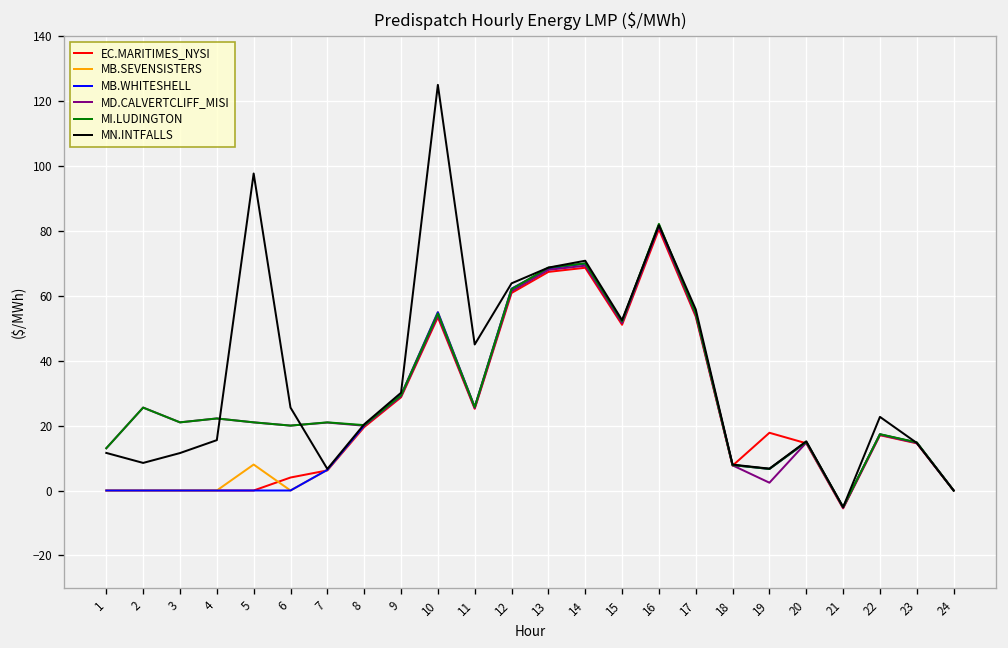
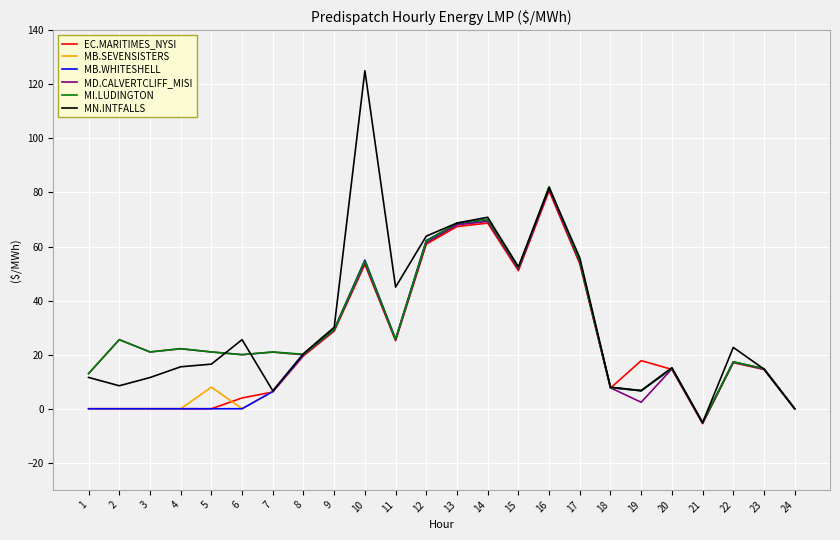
MN.INTFALLS, 5: 98 -> 17
